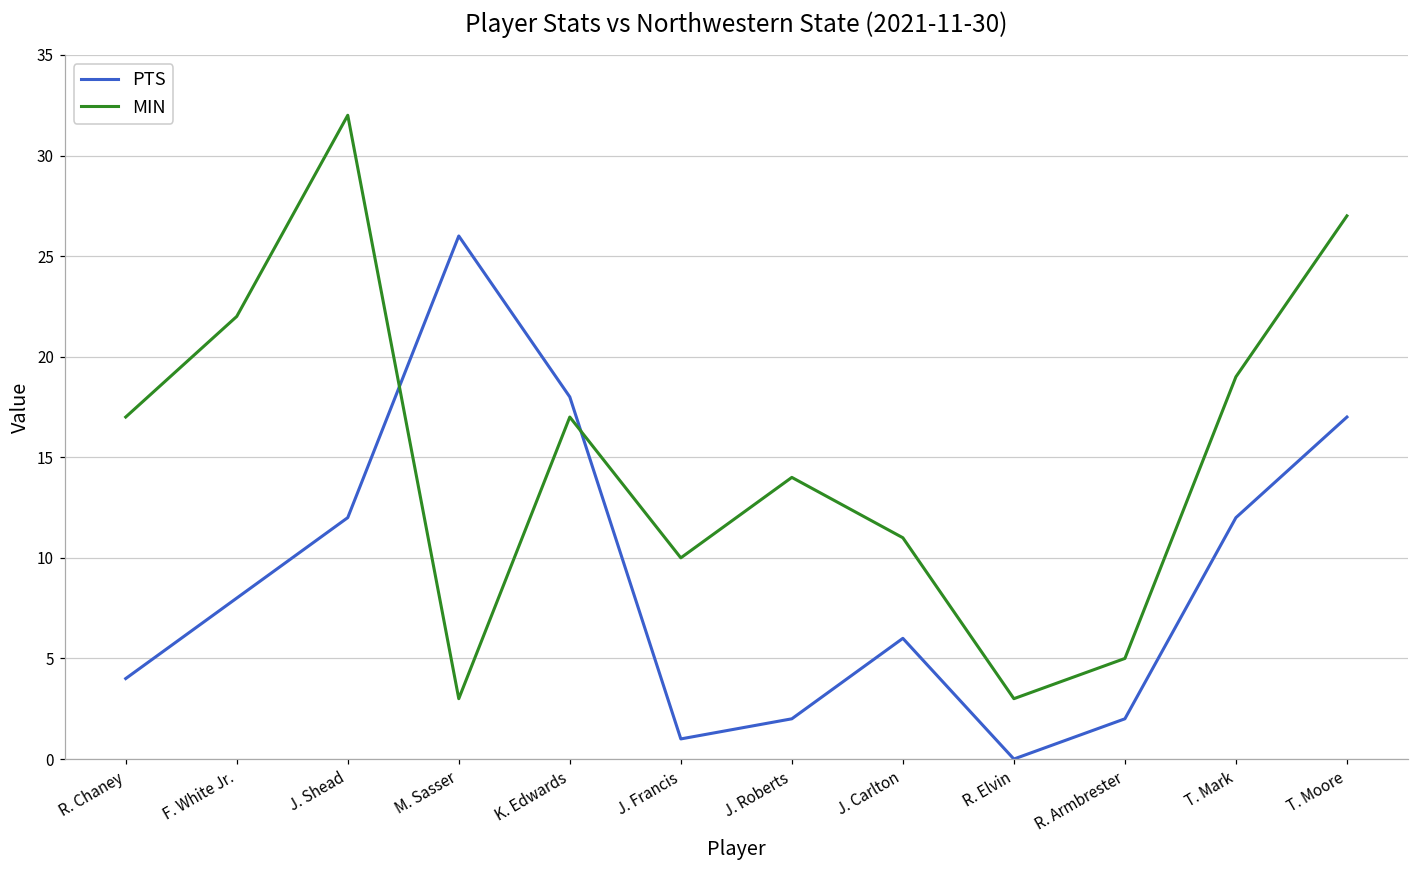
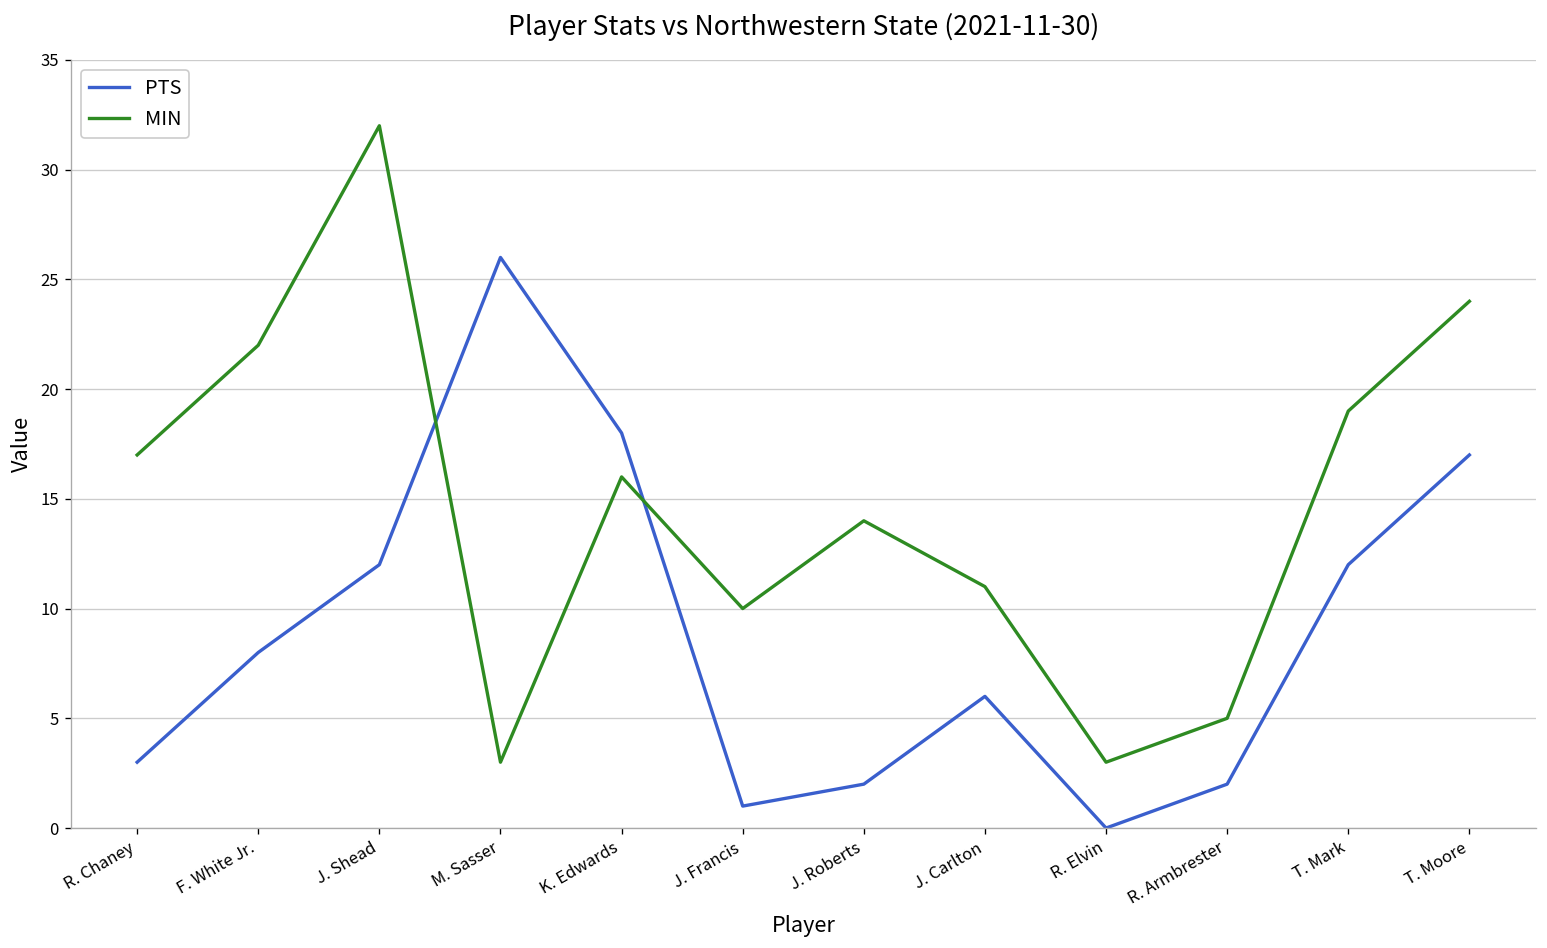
PTS, R. Chaney: 4 -> 3
MIN, K. Edwards: 17 -> 16
MIN, T. Moore: 27 -> 24
